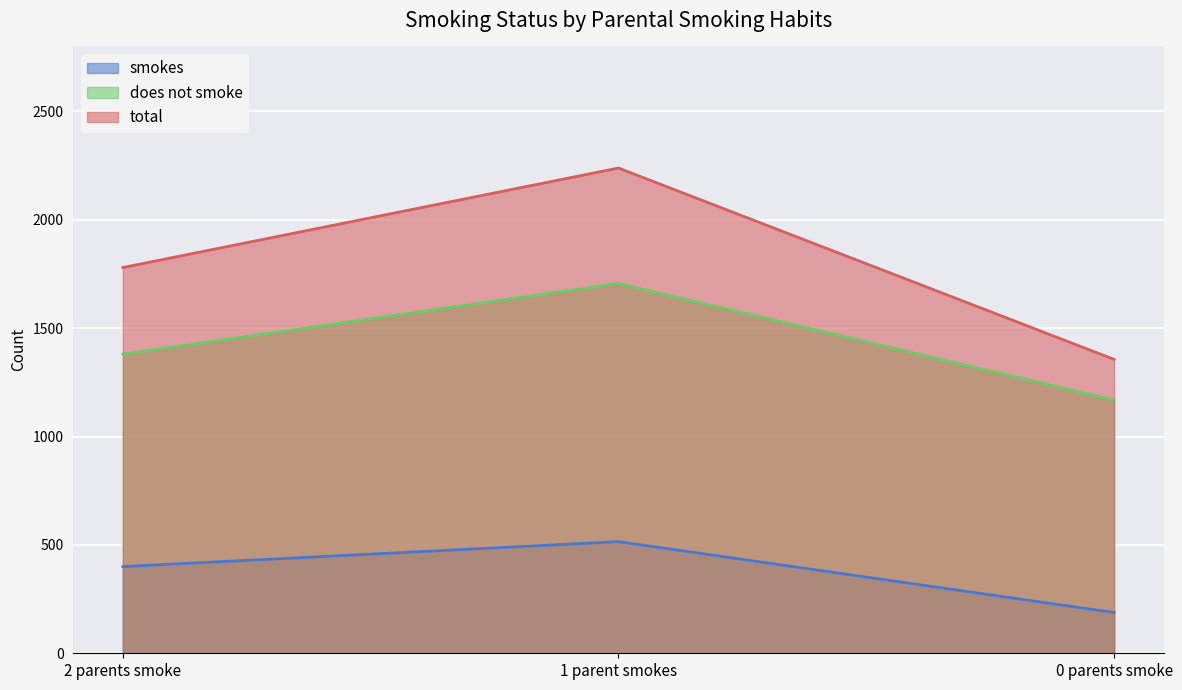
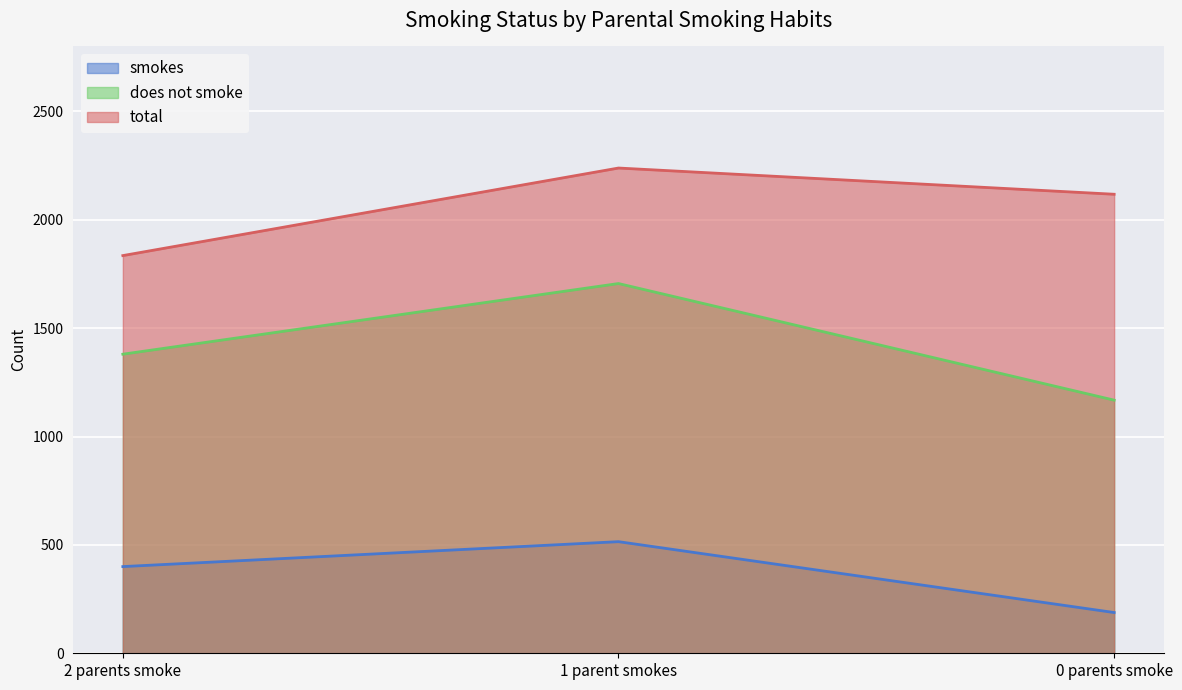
total, 2 parents smoke: 1780 -> 1840
total, 0 parents smoke: 1360 -> 2120
